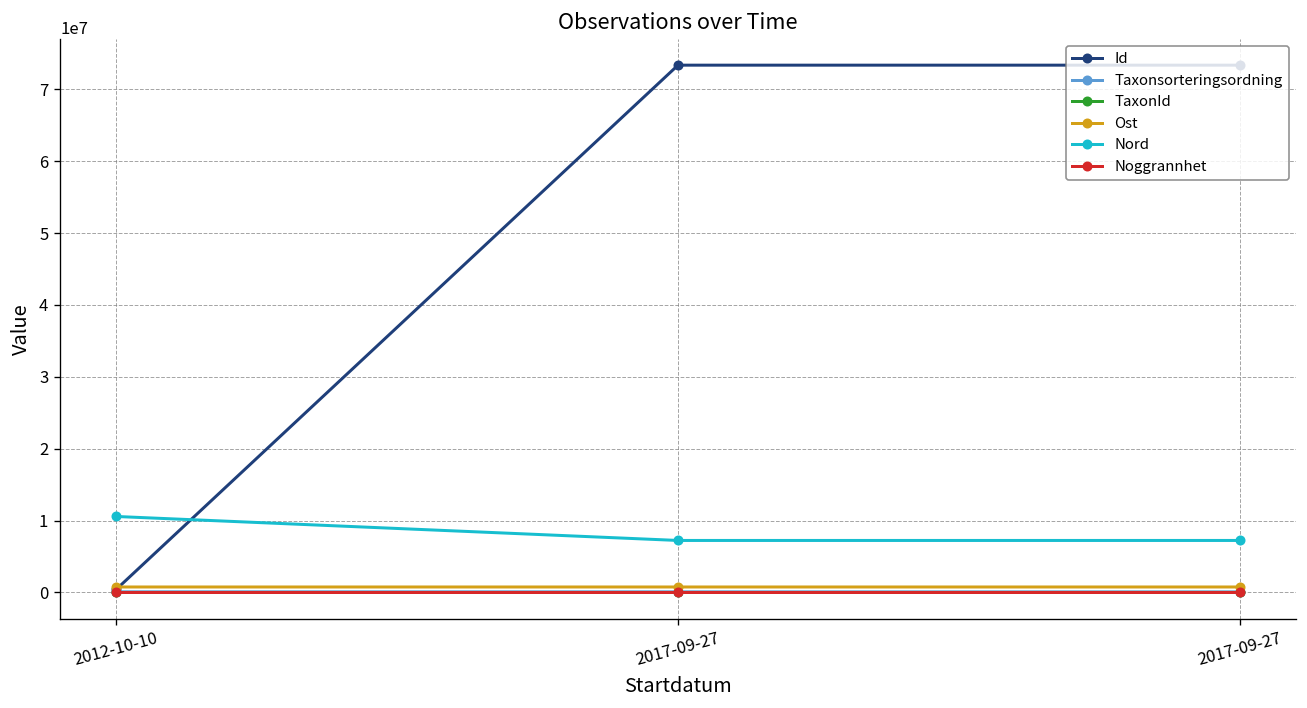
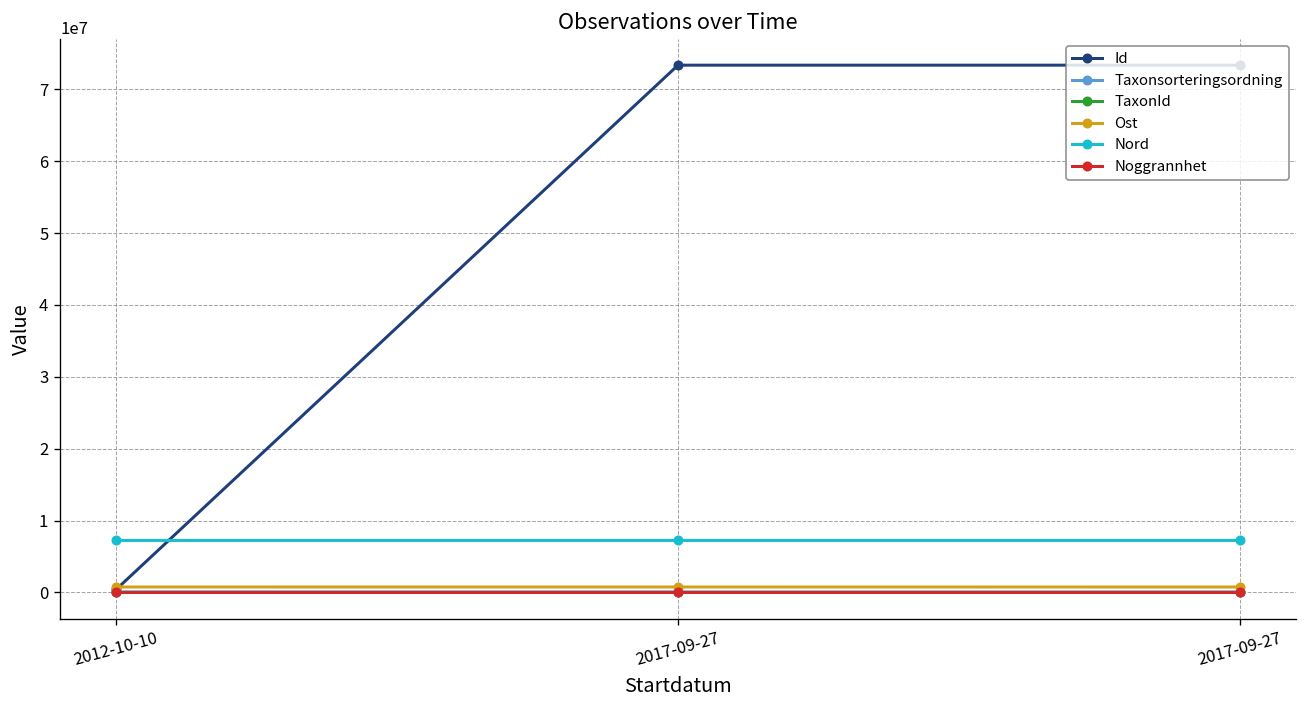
Nord, 2012-10-10: 11000000 -> 7000000
